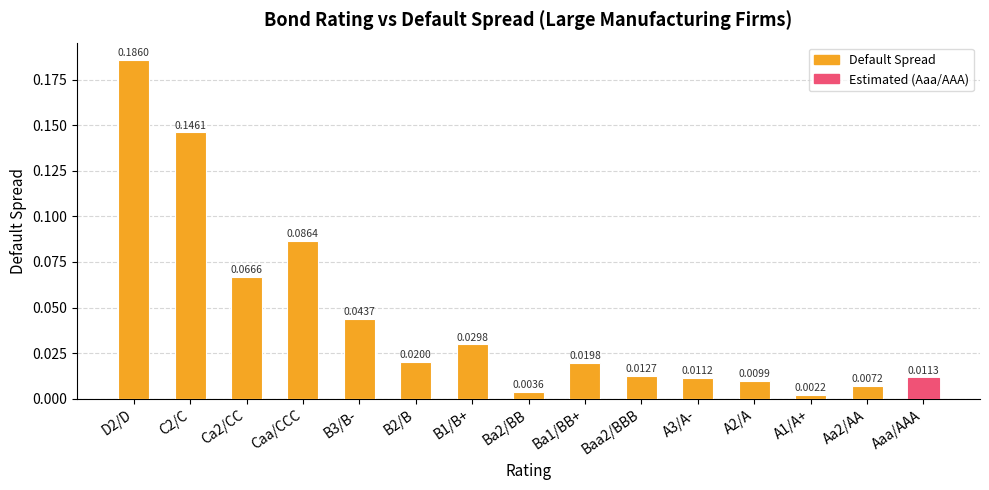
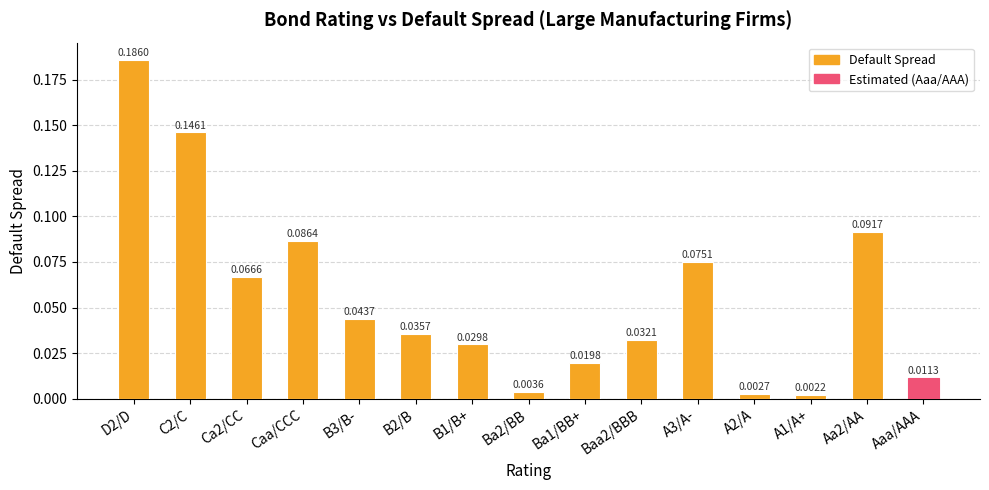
B2/B: 0.0200 -> 0.0357
Baa2/BBB: 0.0127 -> 0.0321
A3/A-: 0.0112 -> 0.0751
A2/A: 0.0099 -> 0.0027
Aa2/AA: 0.0072 -> 0.0917
